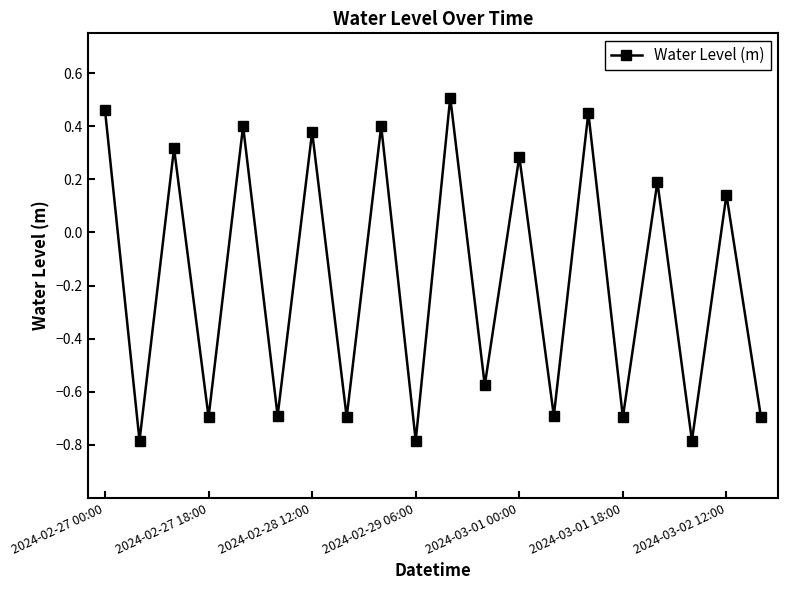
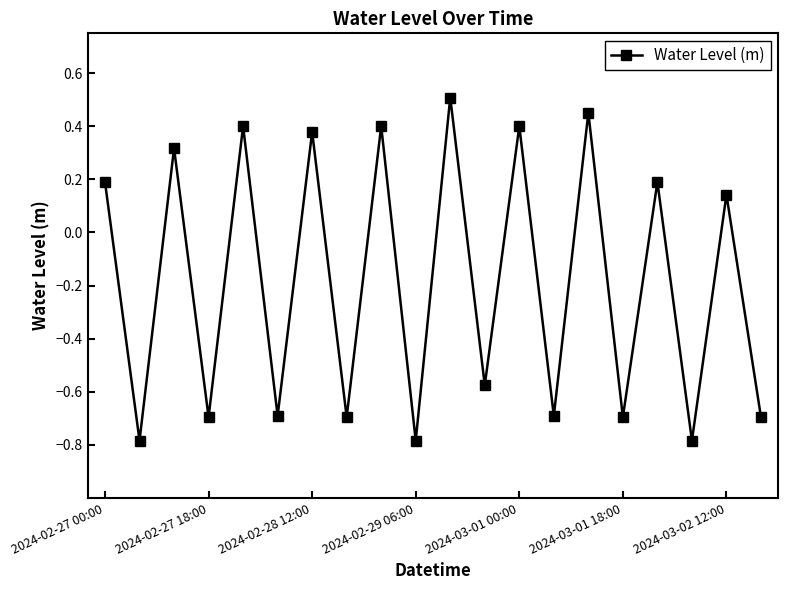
2024-02-27 00:00: 0.46 -> 0.19
2024-03-01 00:00: 0.29 -> 0.40
